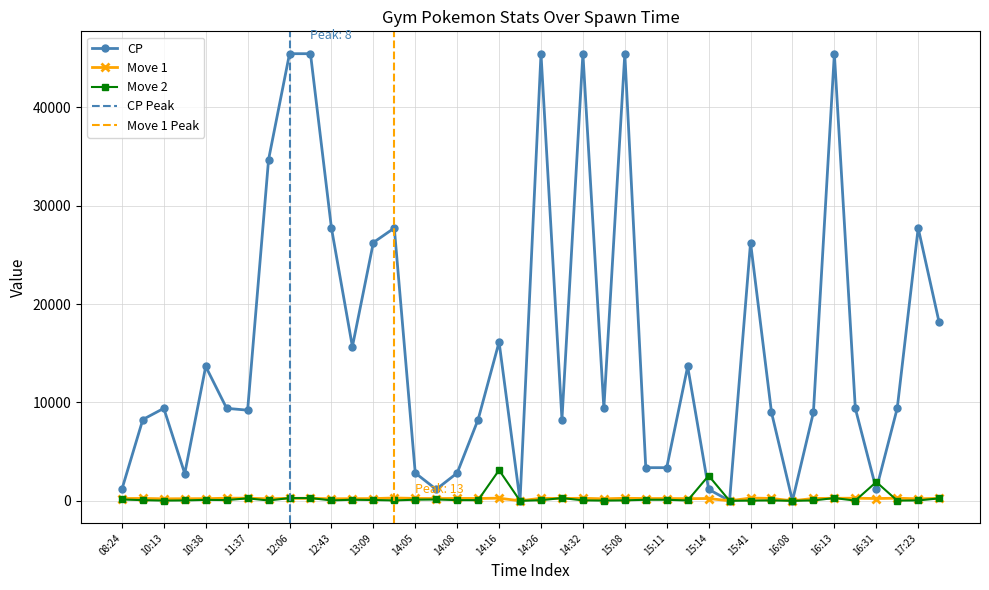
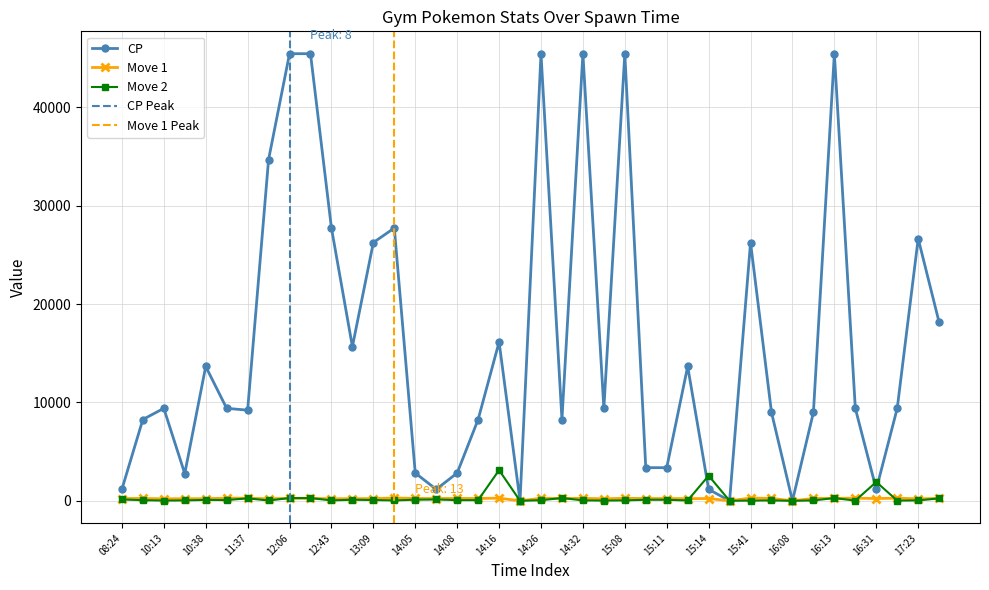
CP, 17:23: 28000 -> 27000
